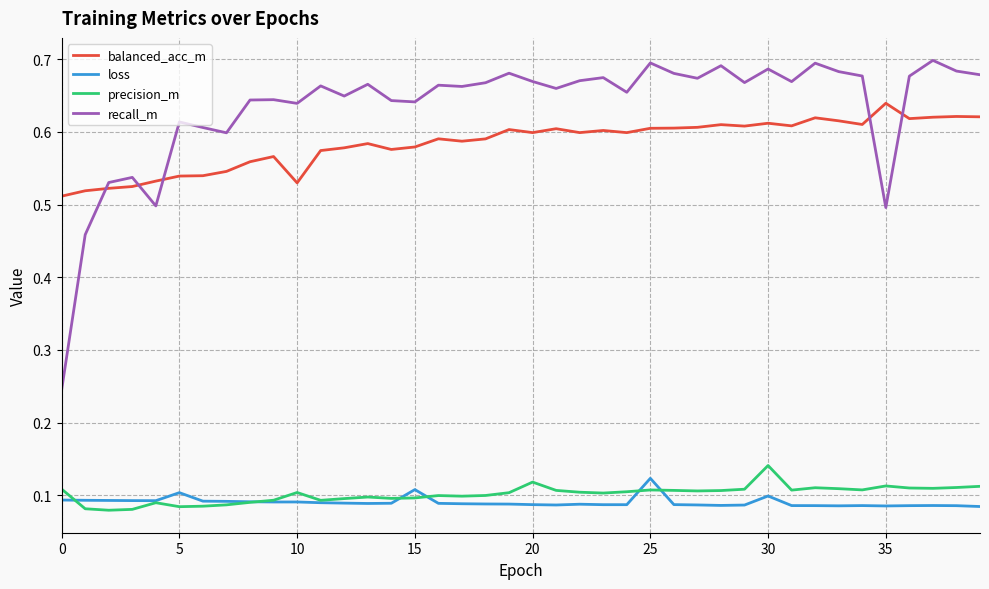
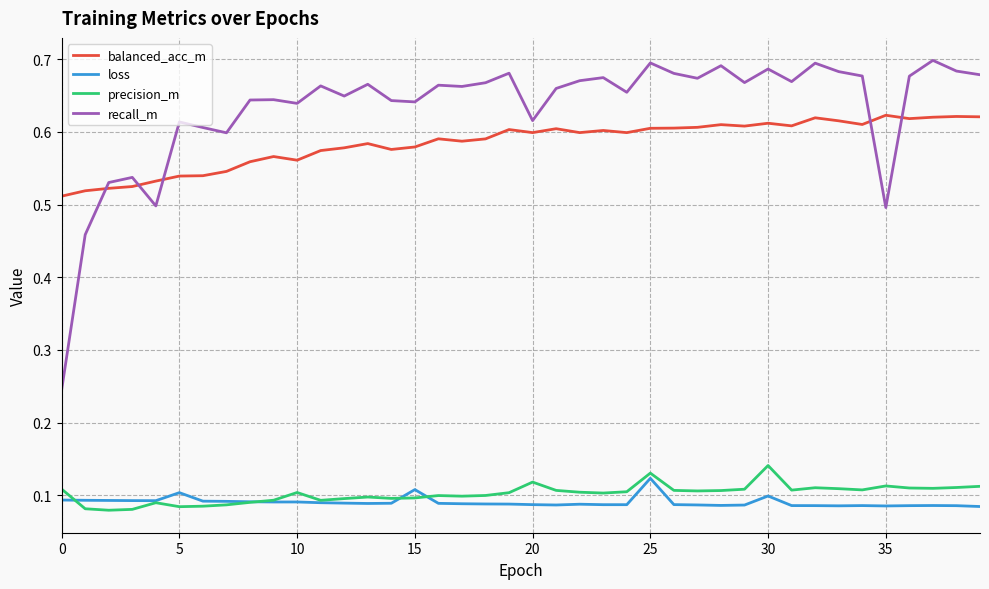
balanced_acc_m, 10: 0.53 -> 0.56
recall_m, 20: 0.67 -> 0.62
precision_m, 25: 0.11 -> 0.13
balanced_acc_m, 35: 0.64 -> 0.62
